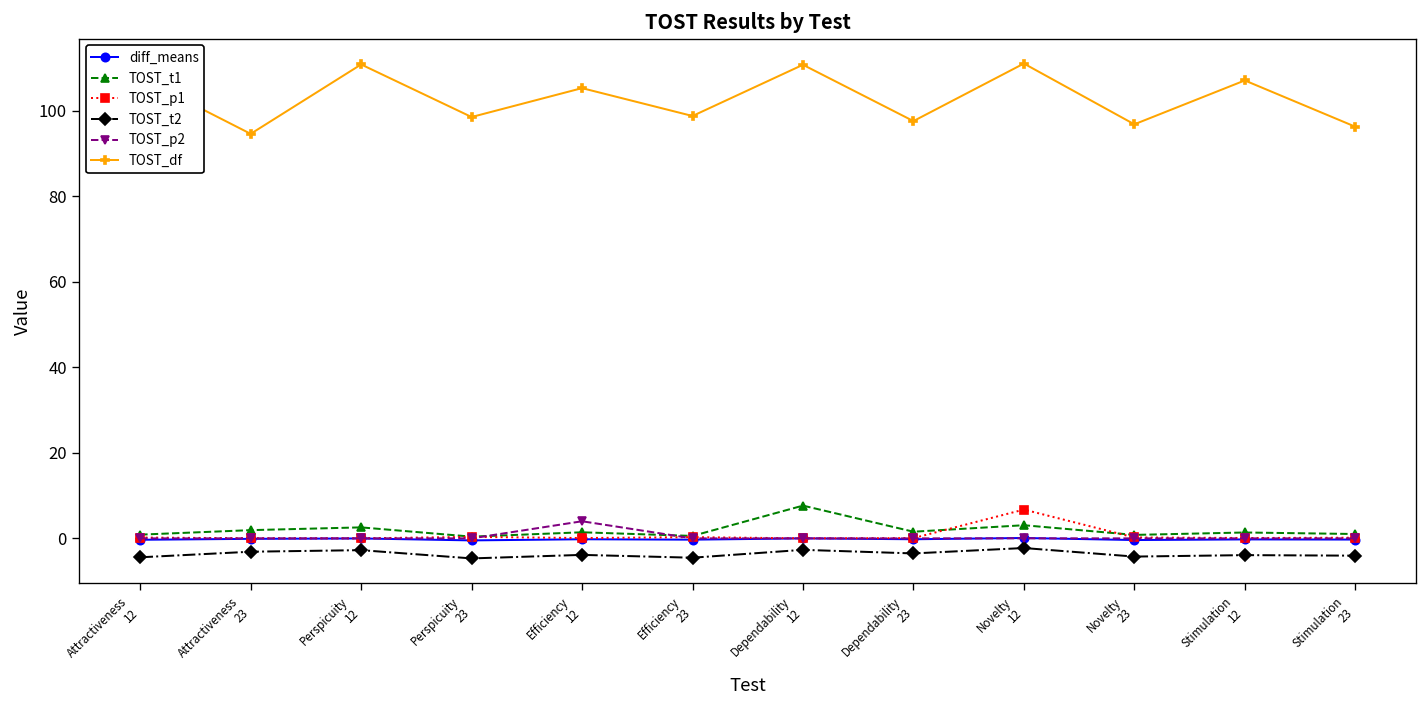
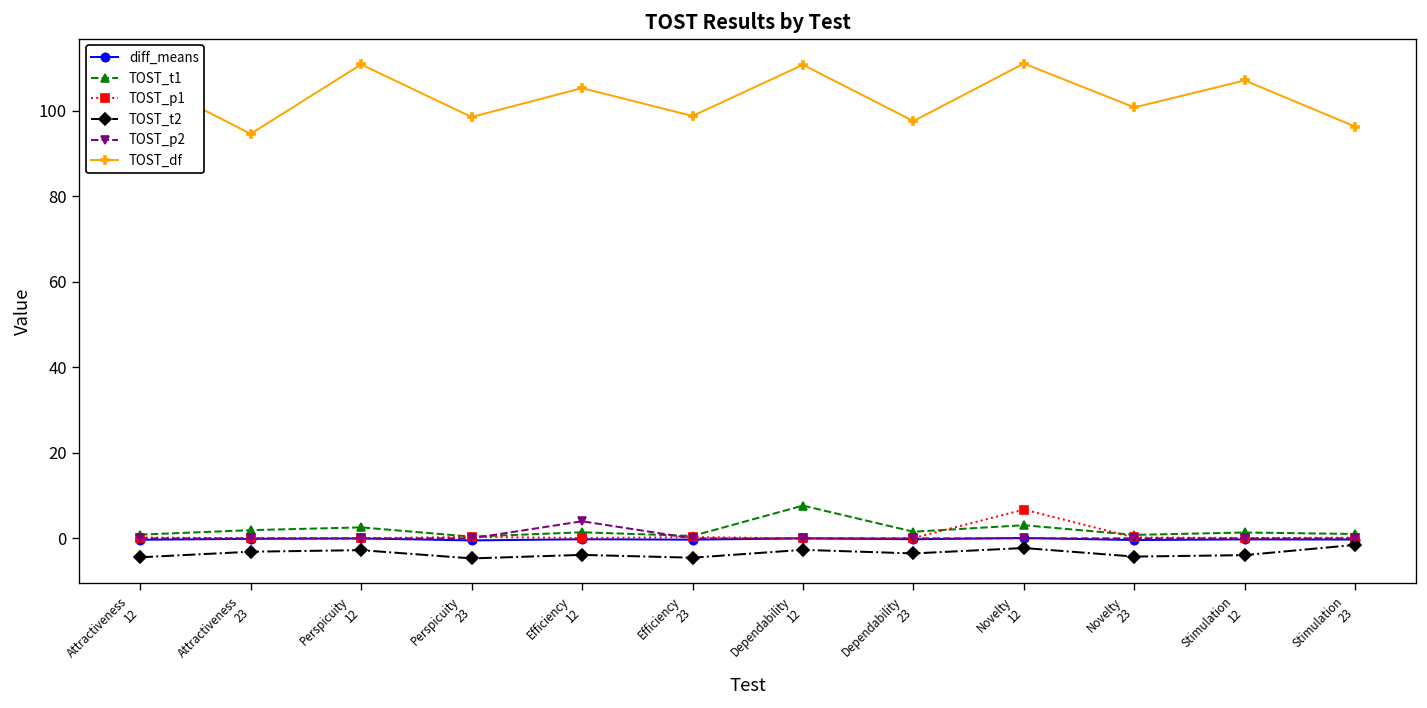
TOST_df, Novelty 23: 97 -> 101
TOST_t2, Stimulation 23: -4 -> -2
